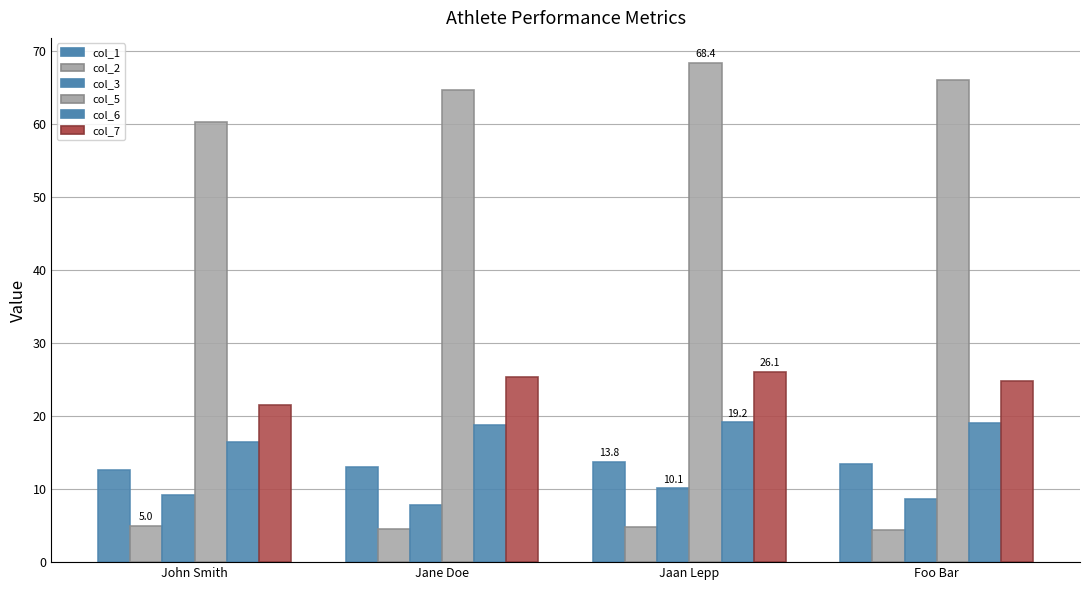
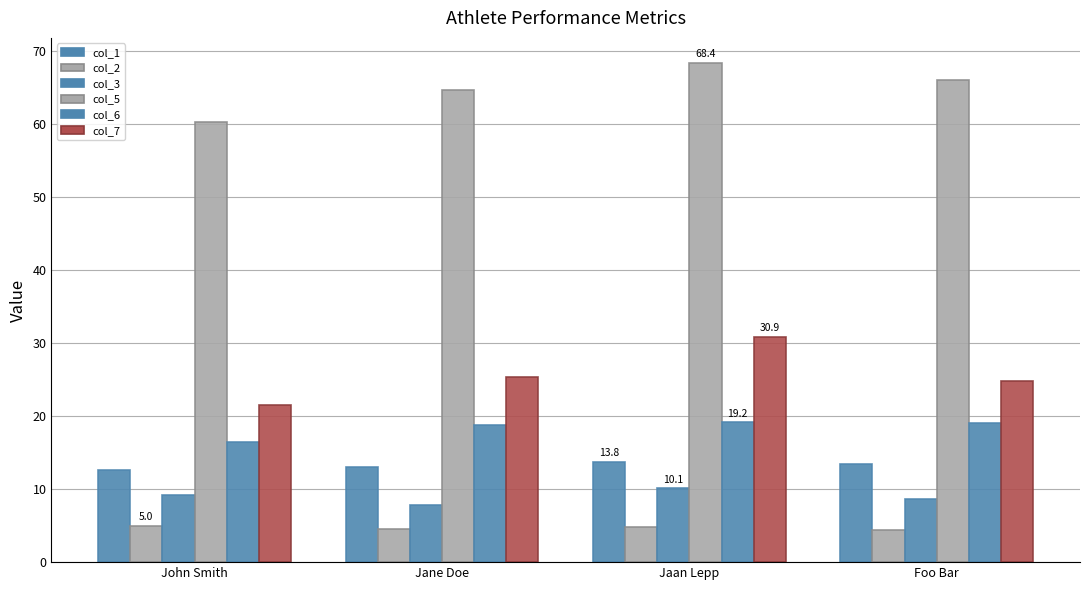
col_7, Jaan Lepp: 26.1 -> 30.9
